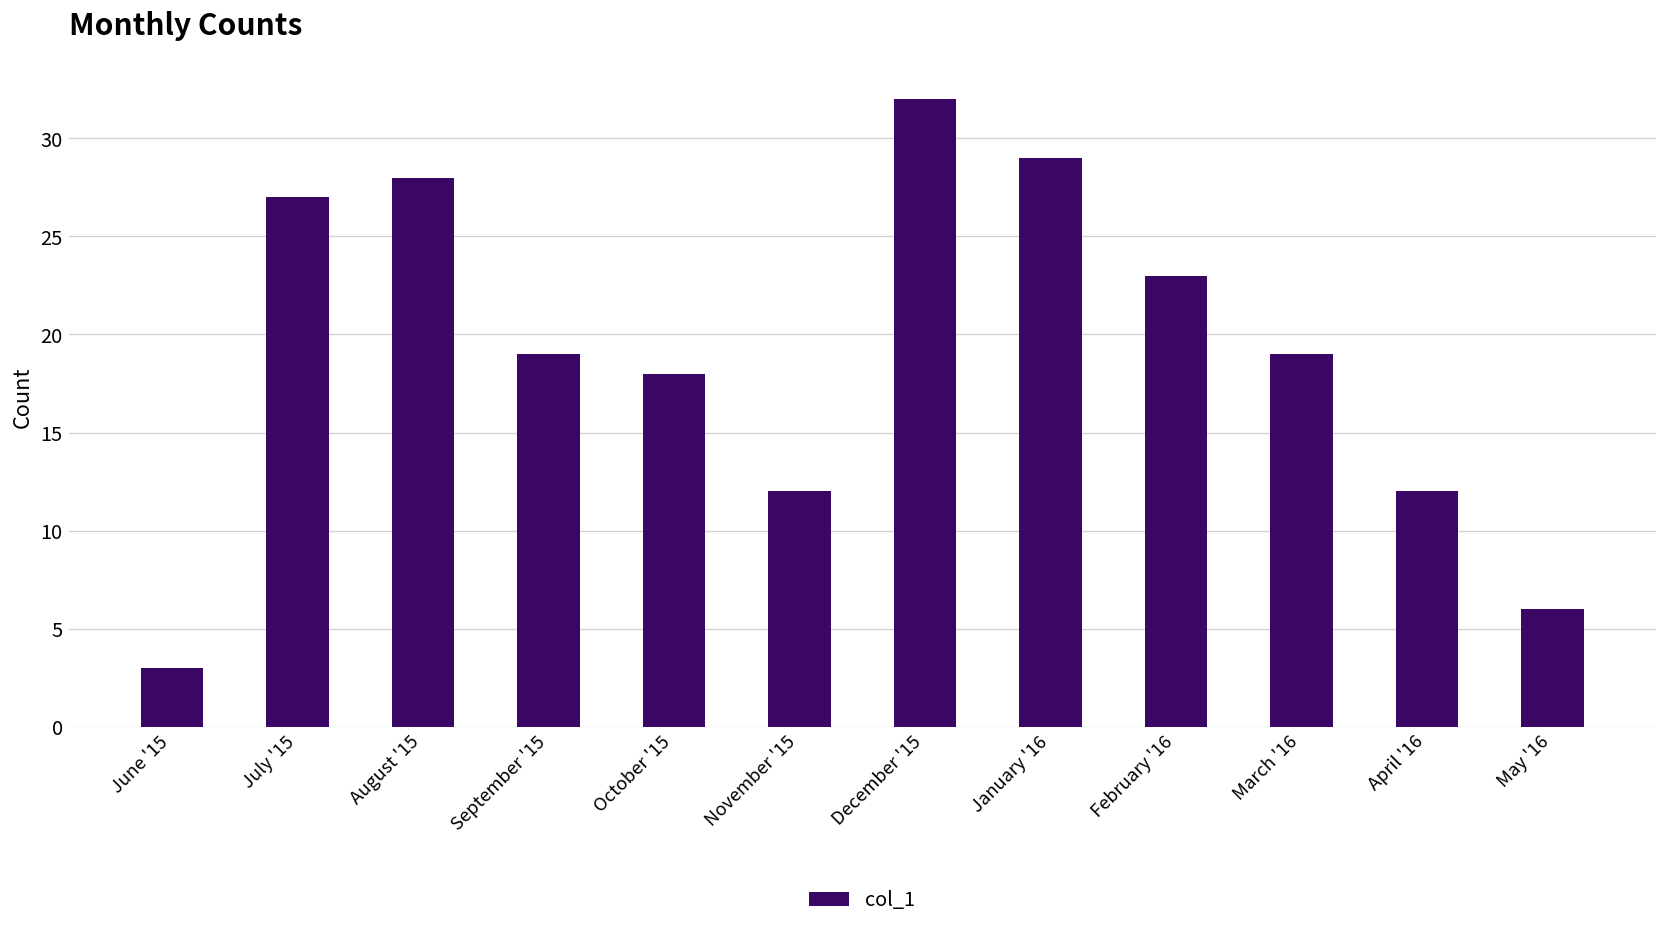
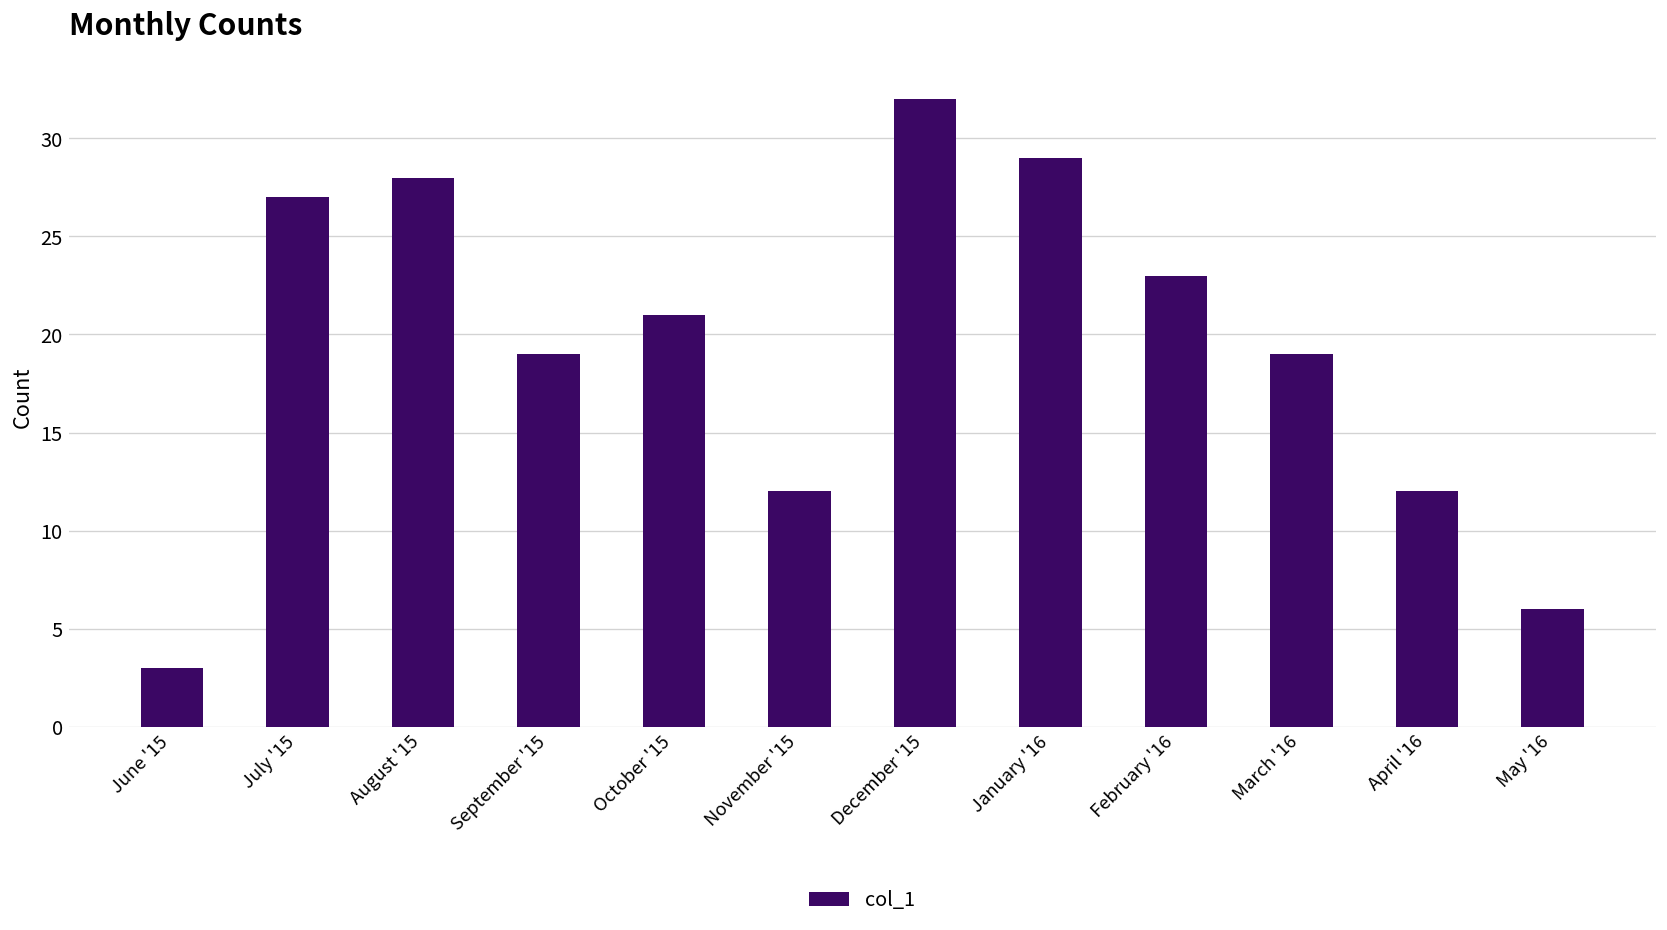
October '15: 18 -> 21
